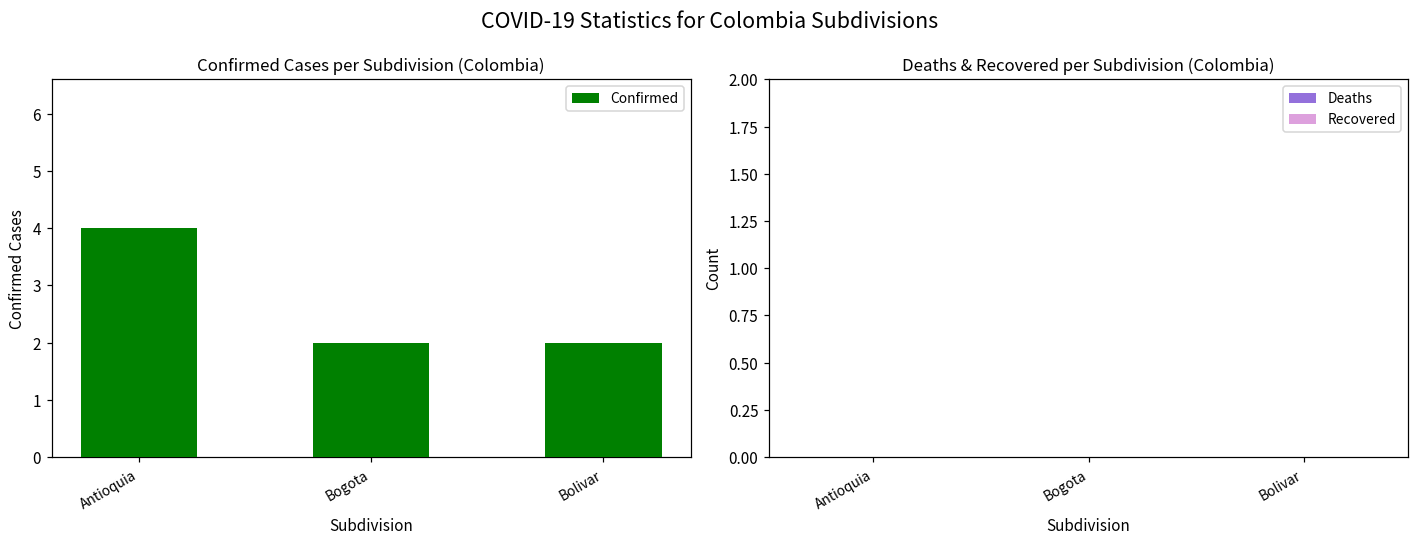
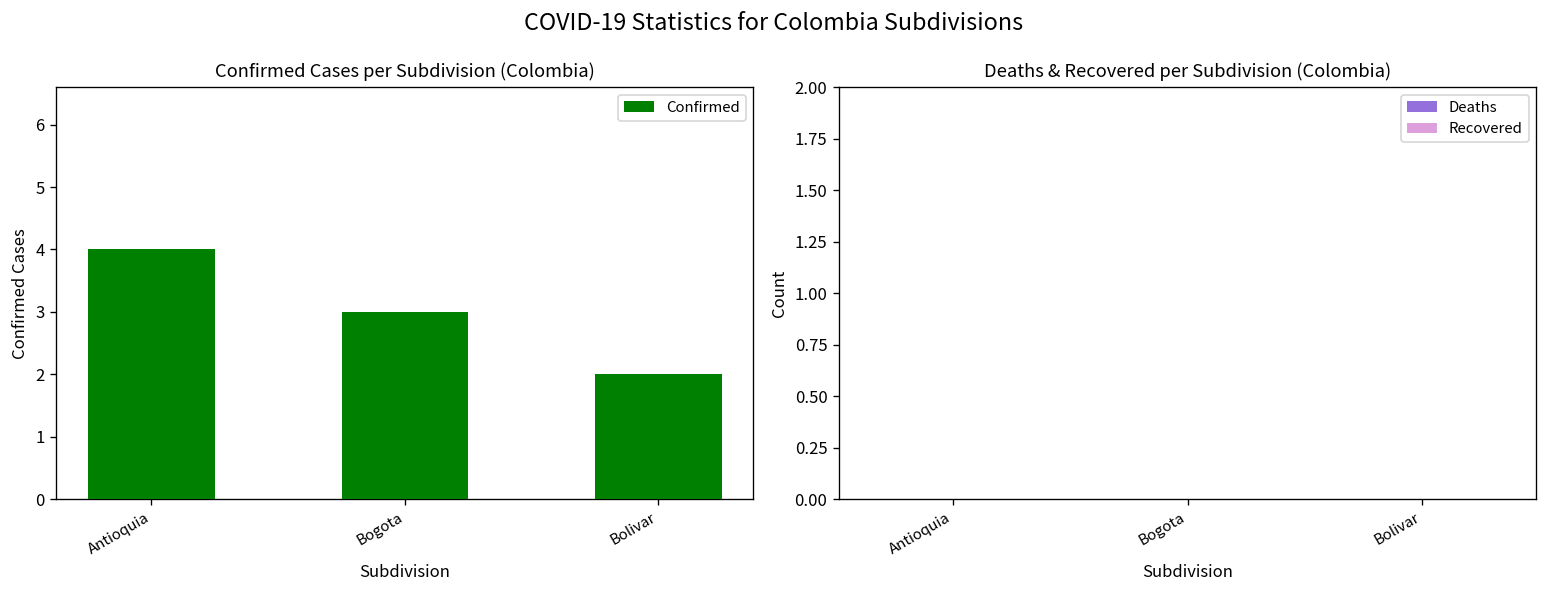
Confirmed Cases per Subdivision (Colombia), Bogota: 2 -> 3
